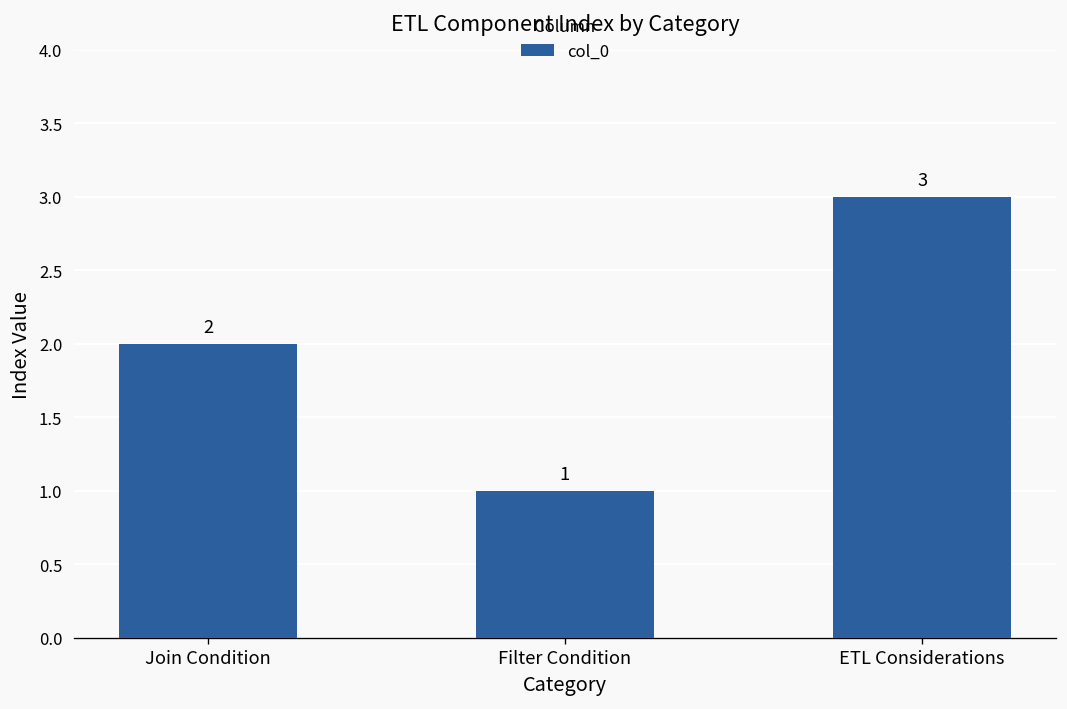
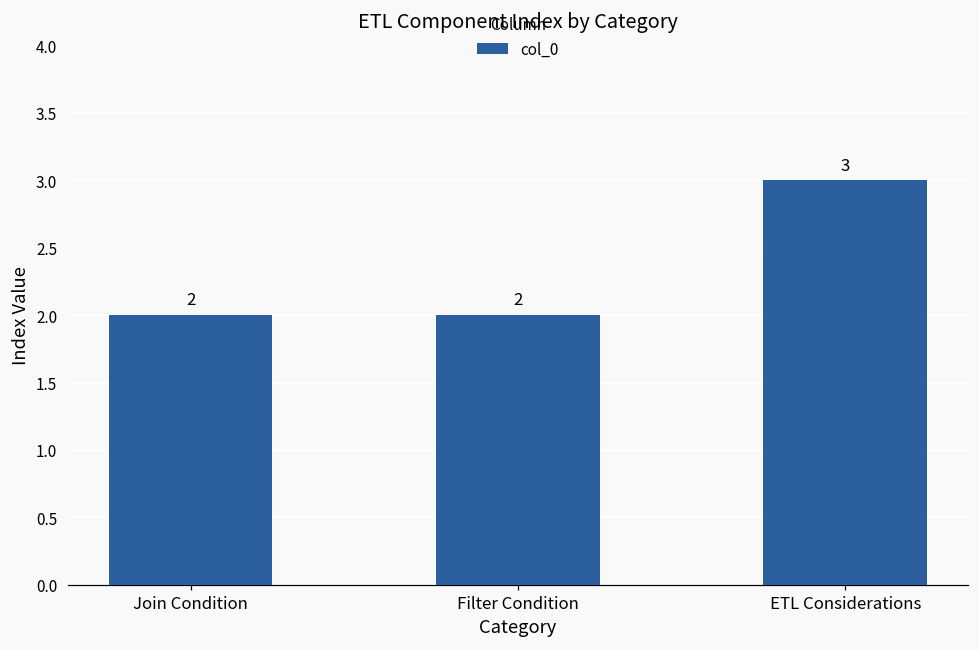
Filter Condition: 1 -> 2
